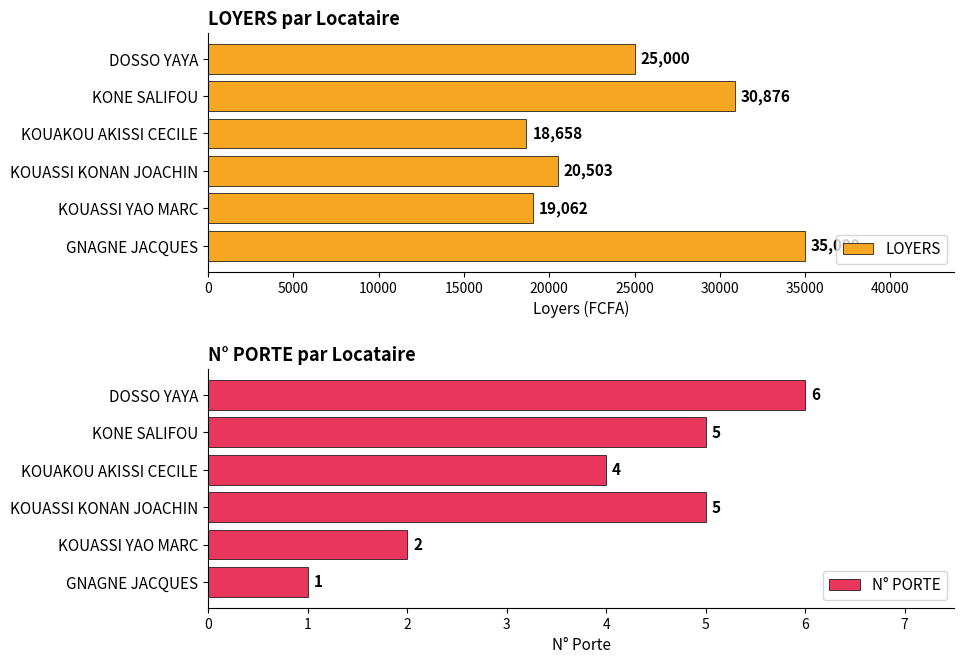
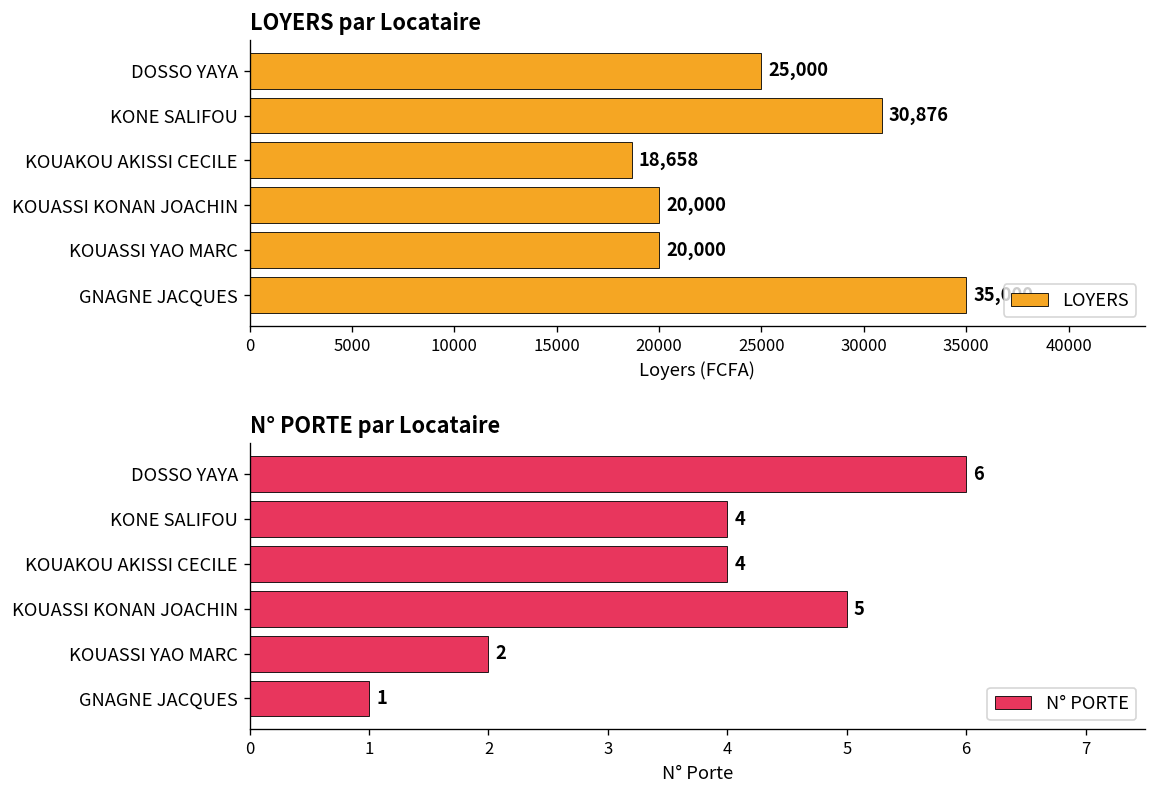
LOYERS par Locataire, KOUASSI KONAN JOACHIN: 20,503 -> 20,000
LOYERS par Locataire, KOUASSI YAO MARC: 19,062 -> 20,000
N° PORTE par Locataire, KONE SALIFOU: 5 -> 4
